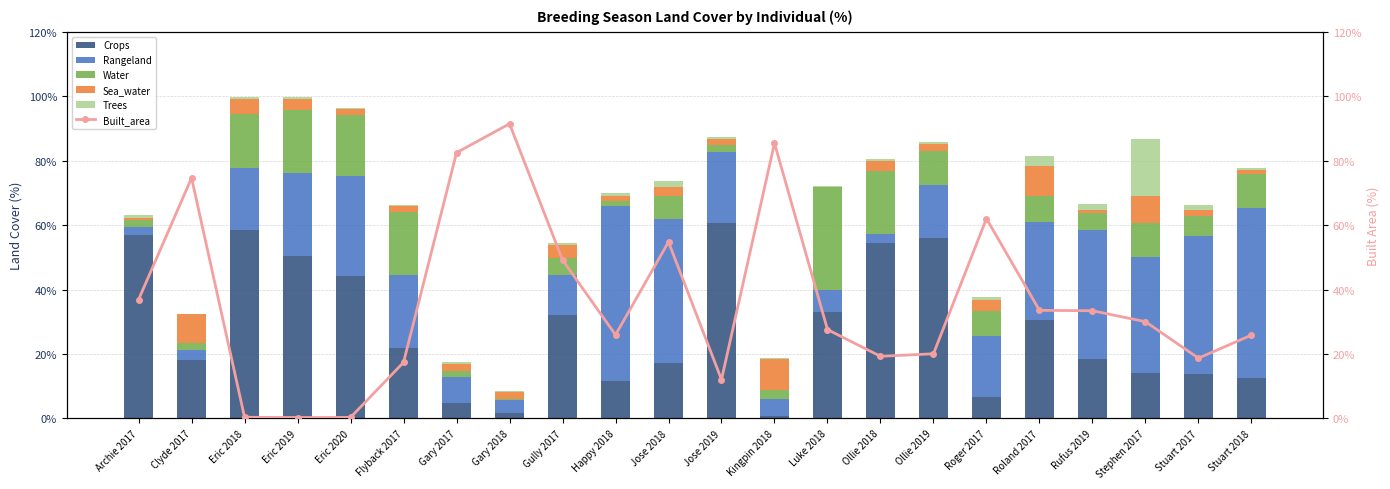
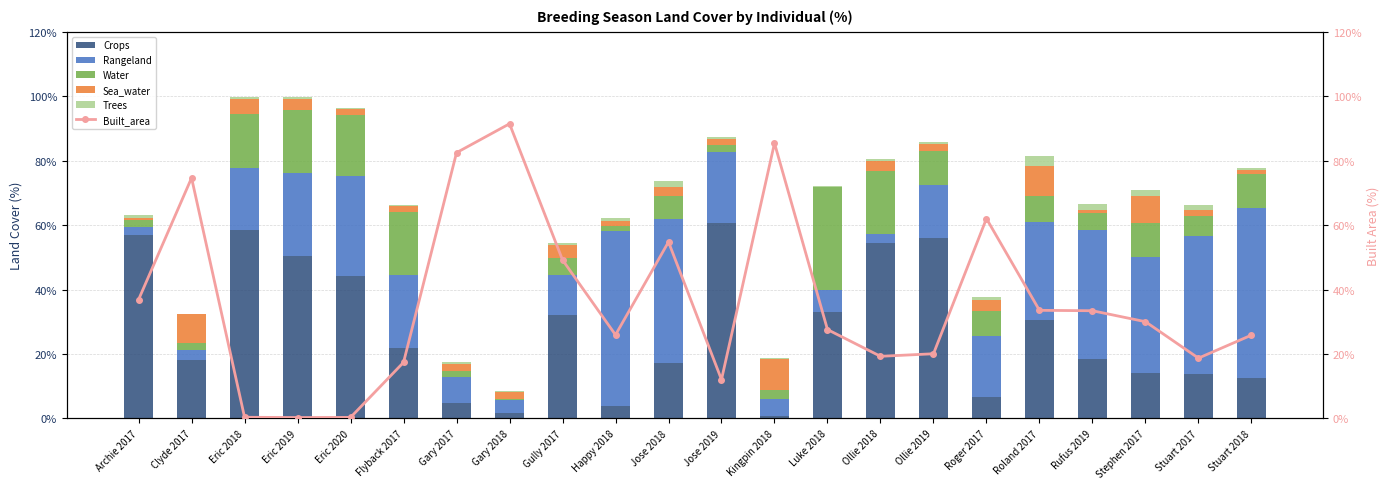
Crops, Happy 2018: 12% -> 4%
Trees, Stephen 2017: 18% -> 2%
